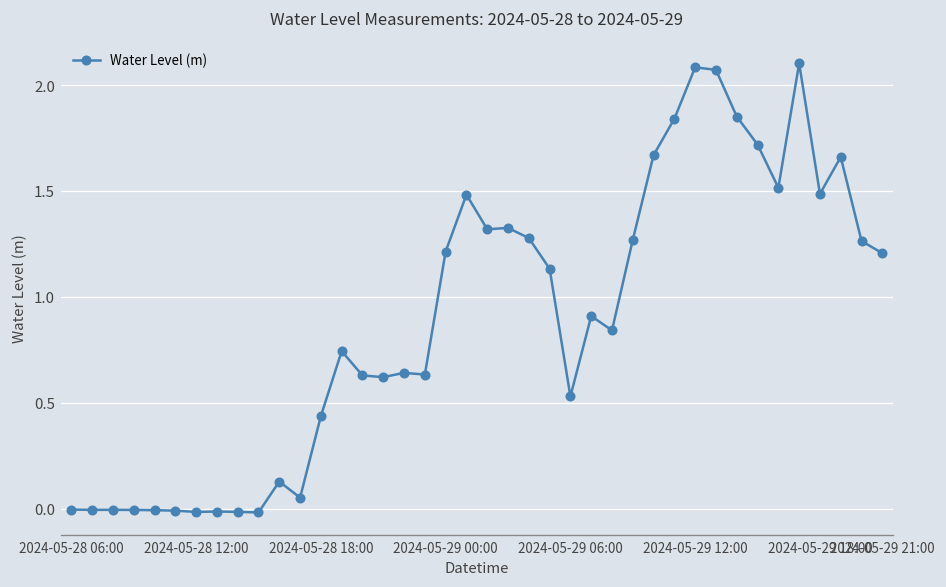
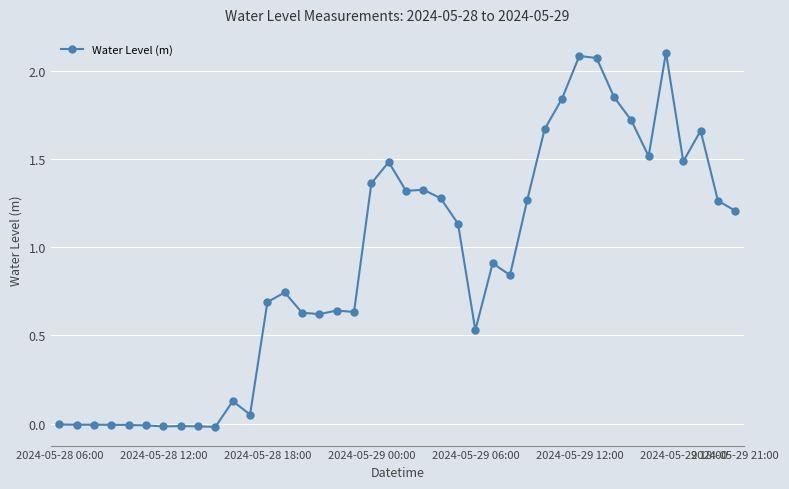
2024-05-28 18:00: 0.44 -> 0.69
2024-05-29 00:00: 1.21 -> 1.36
